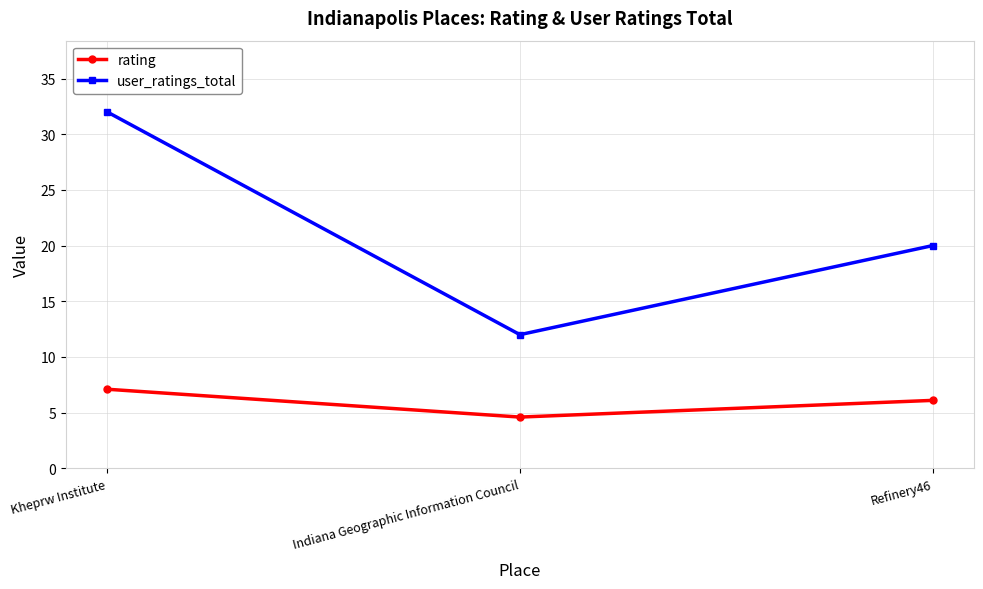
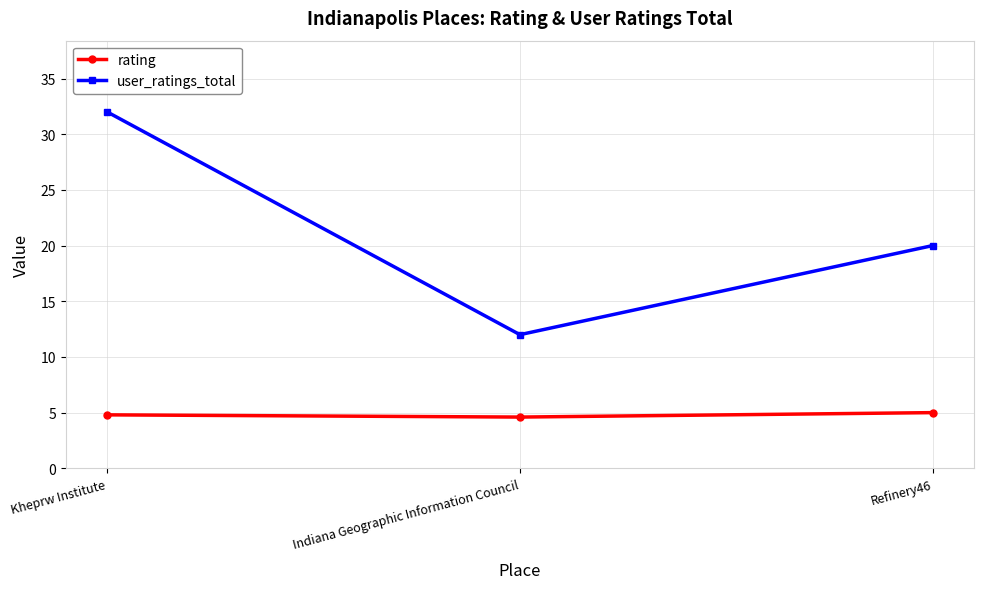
rating, Kheprw Institute: 7.1 -> 4.8
rating, Refinery46: 6.1 -> 5.0
